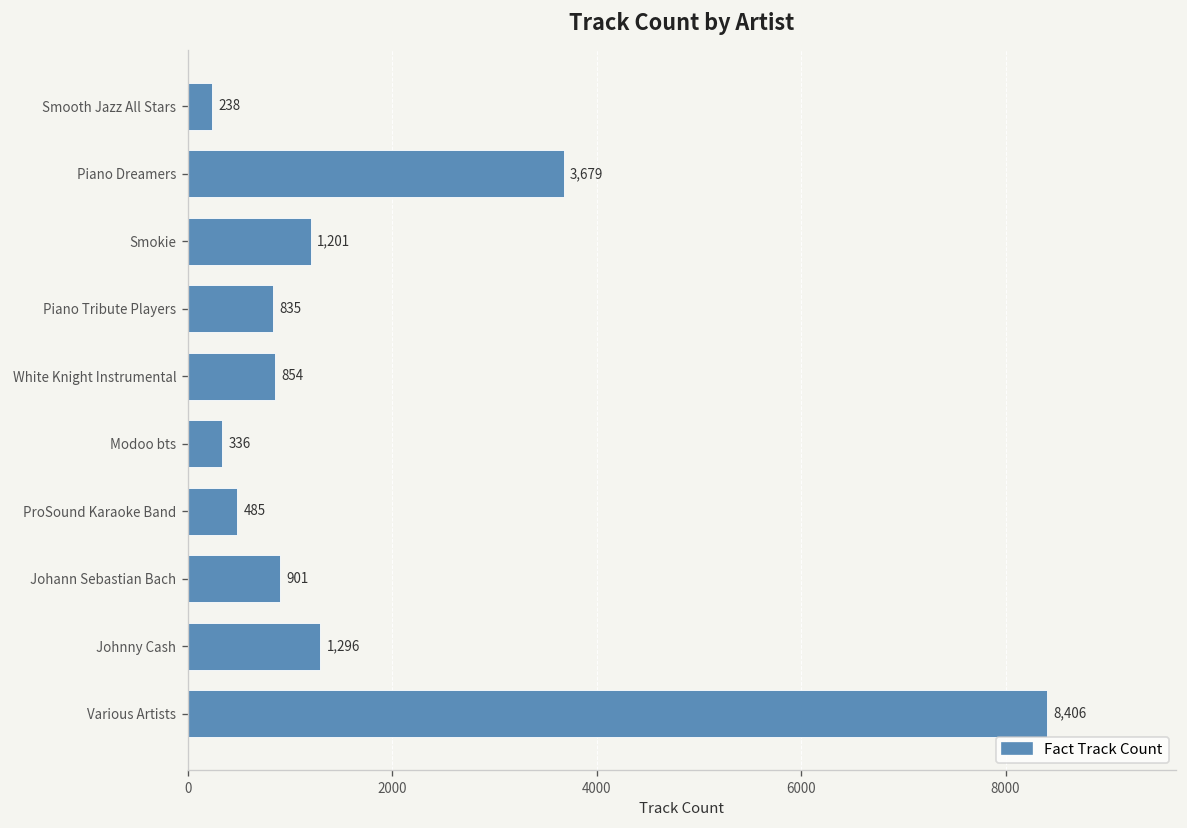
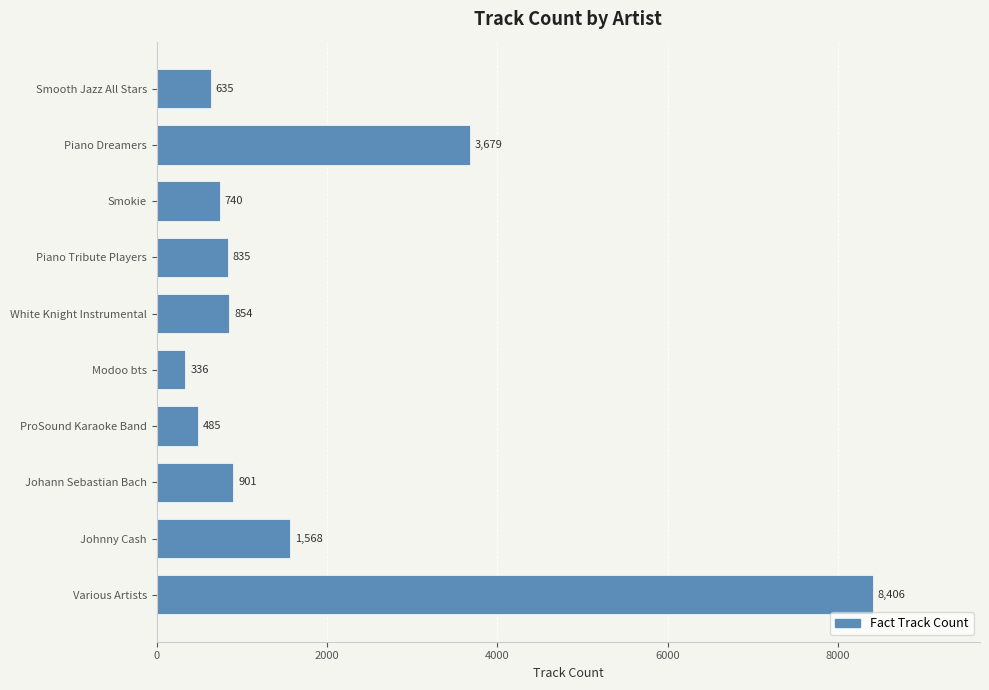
Smooth Jazz All Stars: 238 -> 635
Smokie: 1,201 -> 740
Johnny Cash: 1,296 -> 1,568
